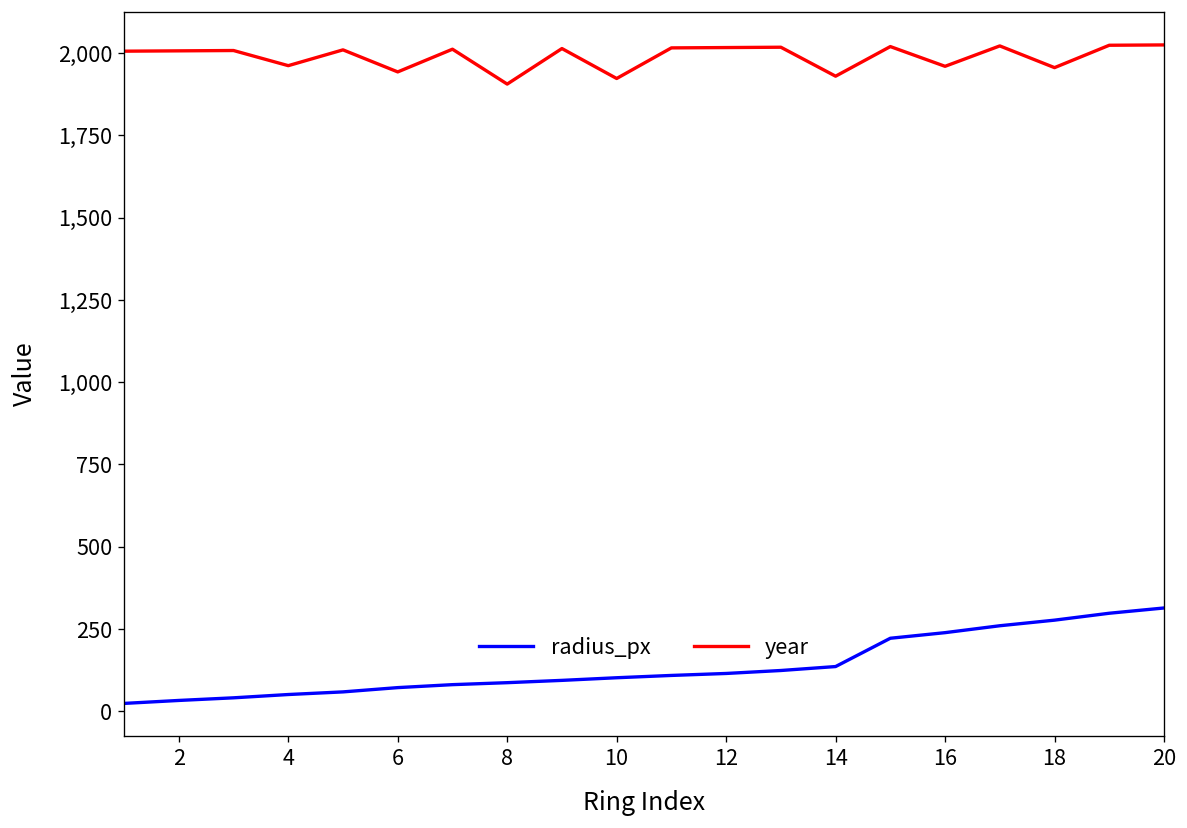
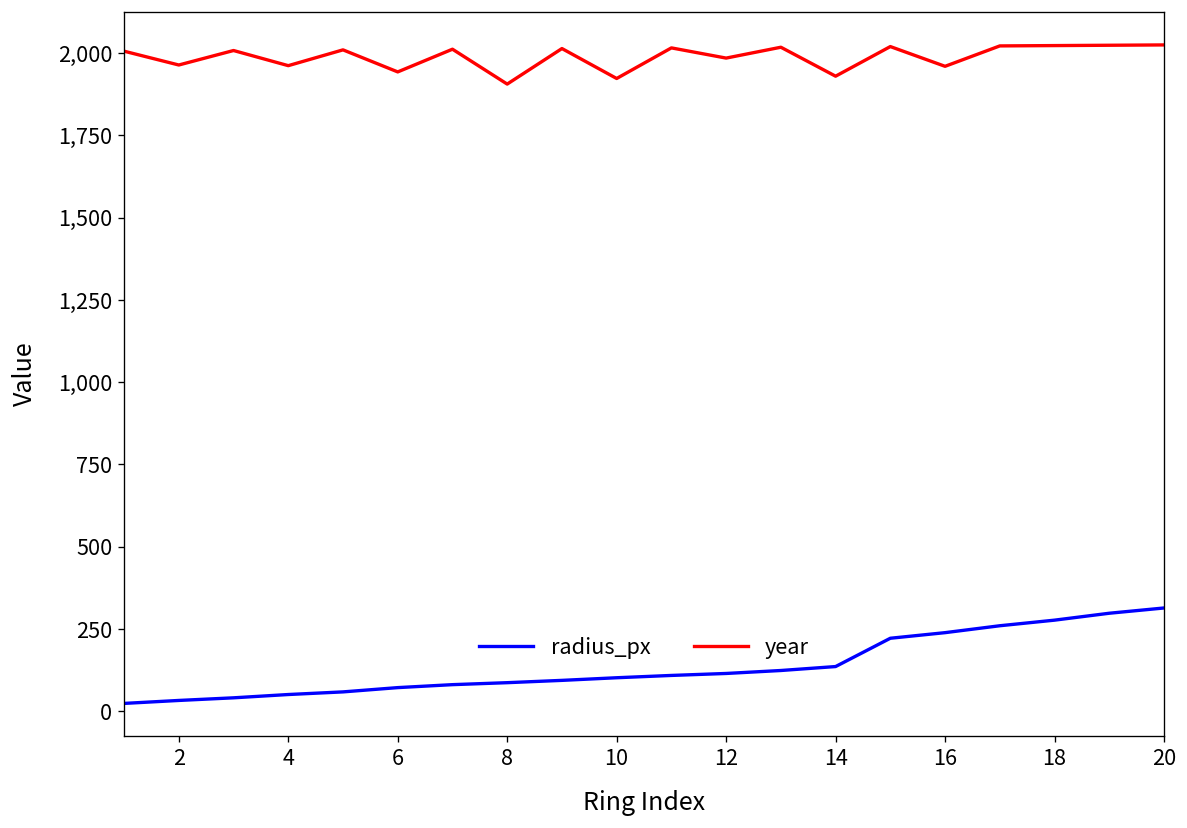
year, 2: 2,010 -> 1,960
year, 12: 2,020 -> 1,990
year, 18: 1,960 -> 2,020
